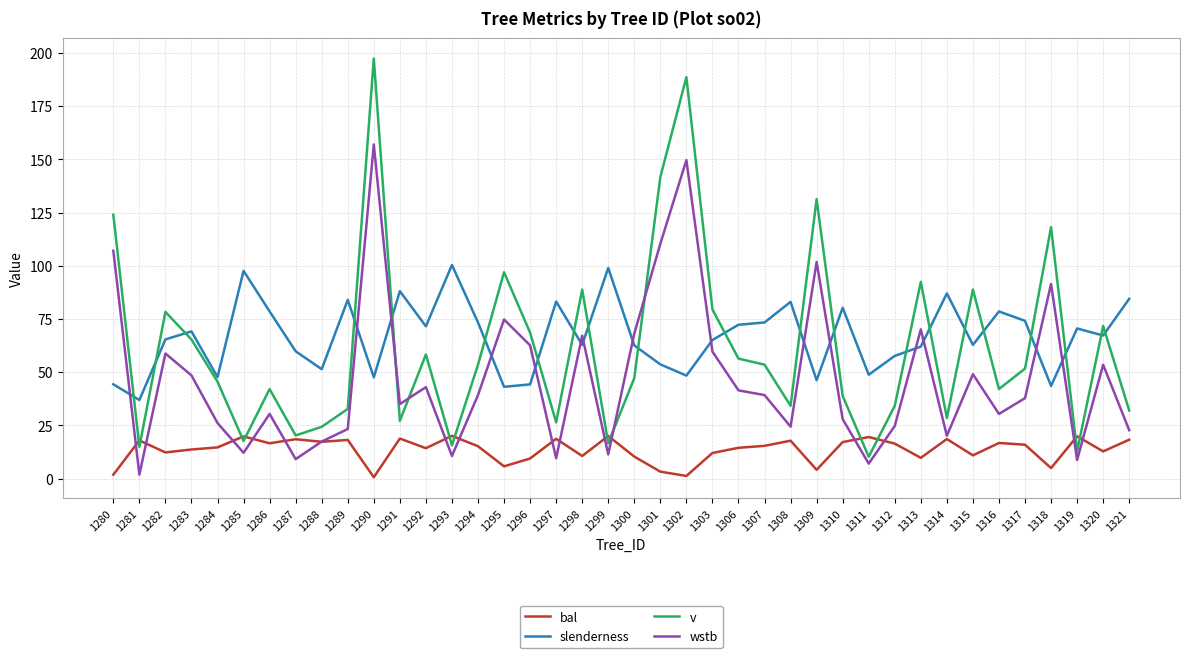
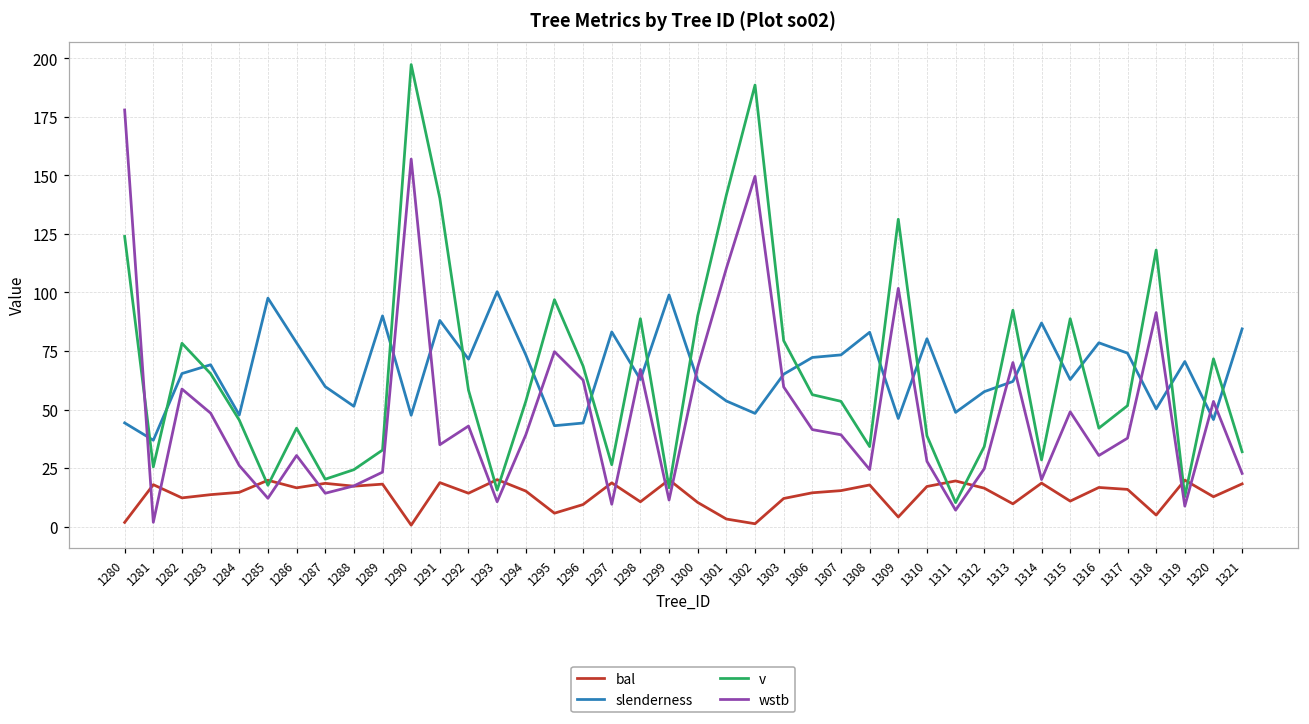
wstb, 1280: 107 -> 178
v, 1281: 15 -> 26
wstb, 1287: 9 -> 14
slenderness, 1289: 84 -> 90
v, 1291: 27 -> 140
v, 1300: 47 -> 90
slenderness, 1318: 44 -> 50
slenderness, 1320: 67 -> 46
